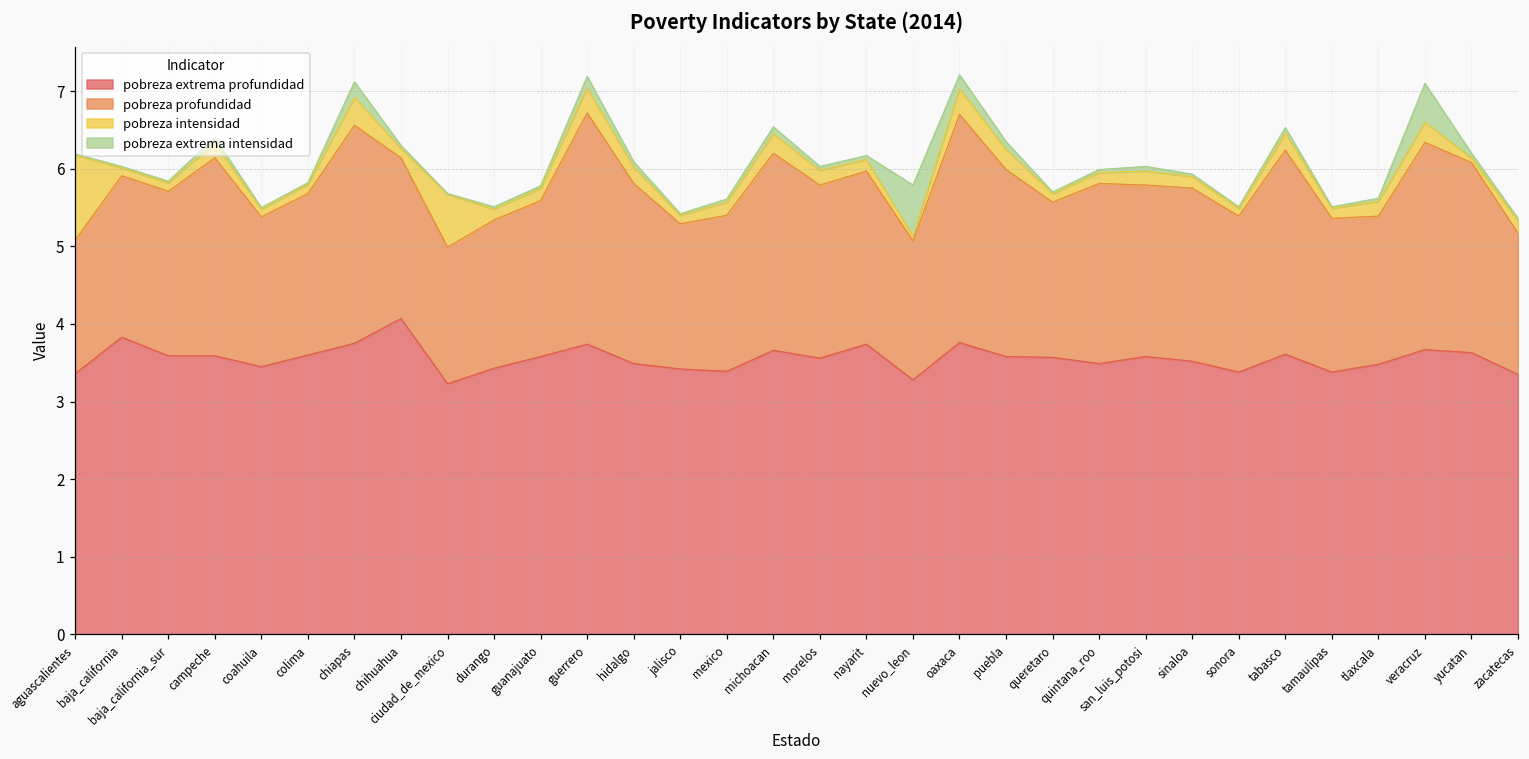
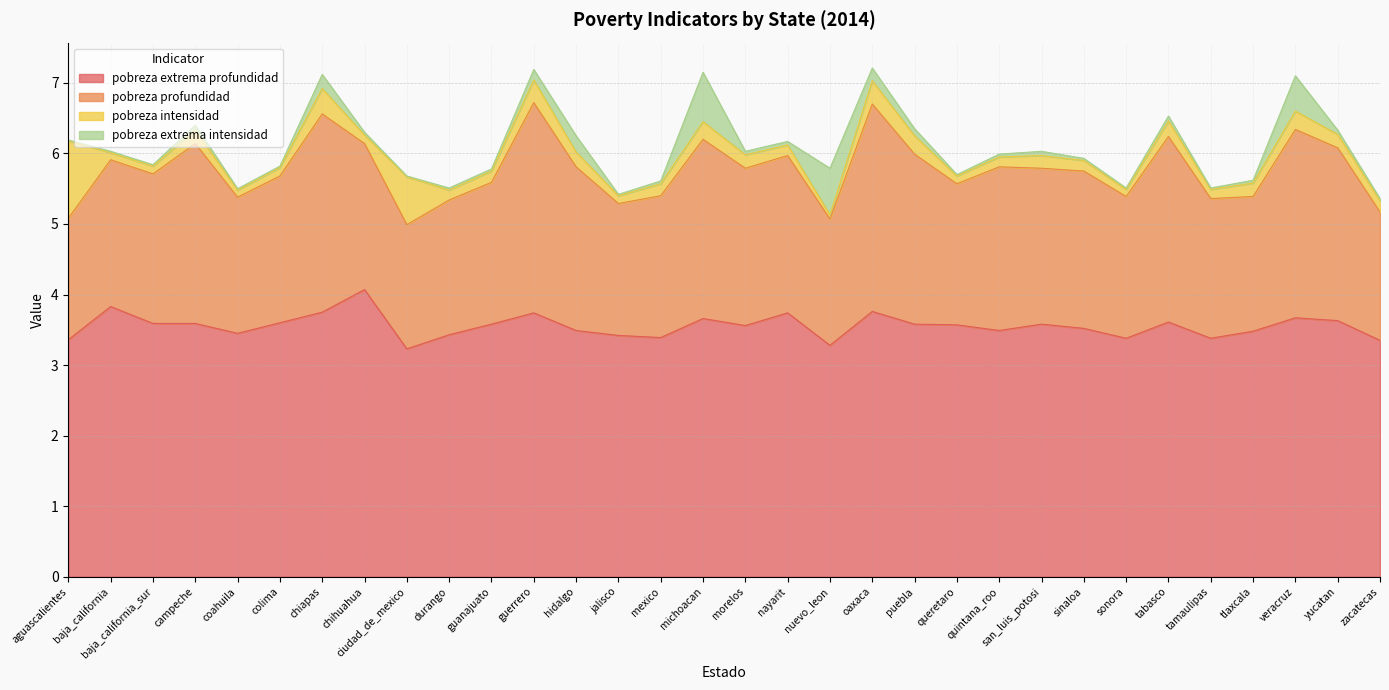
pobreza extrema intensidad, hidalgo: 0.1 -> 0.2
pobreza extrema intensidad, michoacan: 0.1 -> 0.7
pobreza intensidad, yucatan: 0.1 -> 0.2
